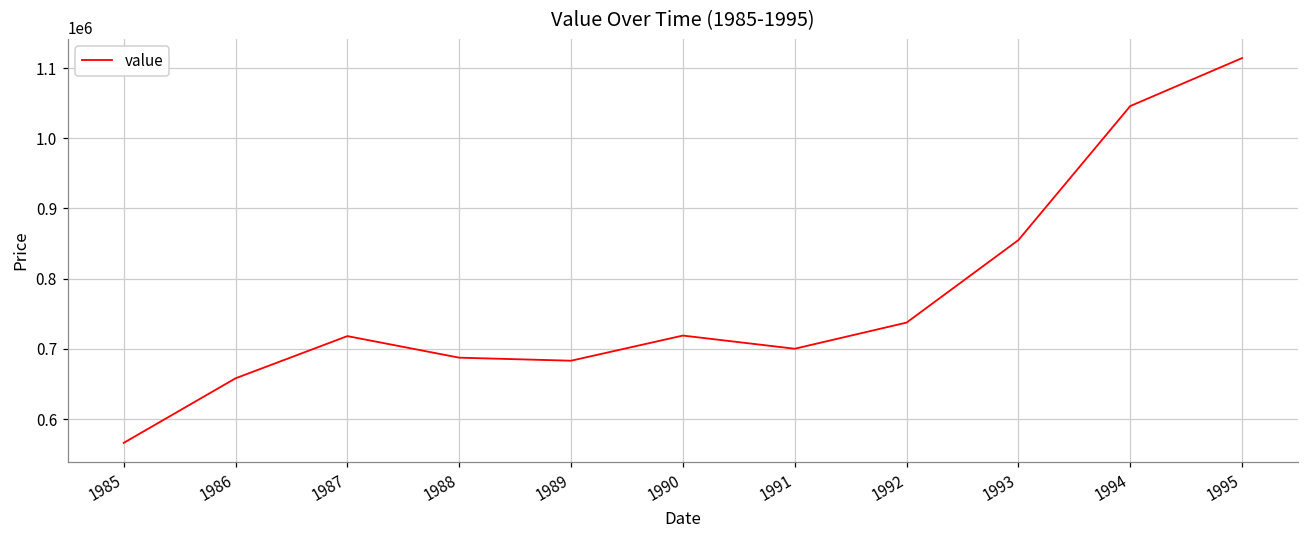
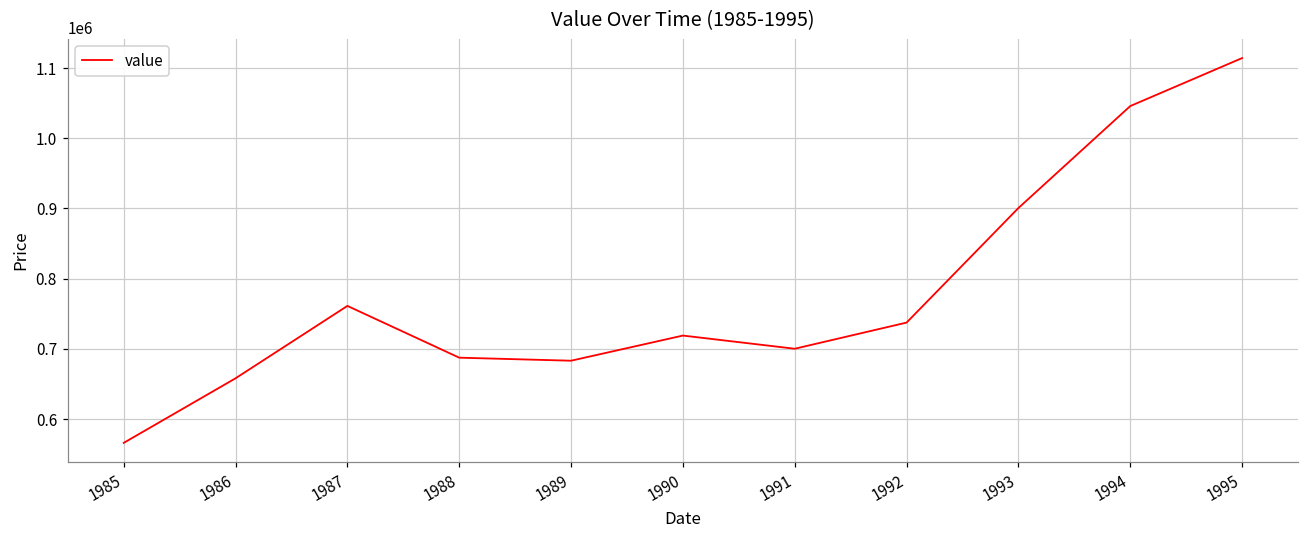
1987: 720000 -> 760000
1993: 850000 -> 900000
